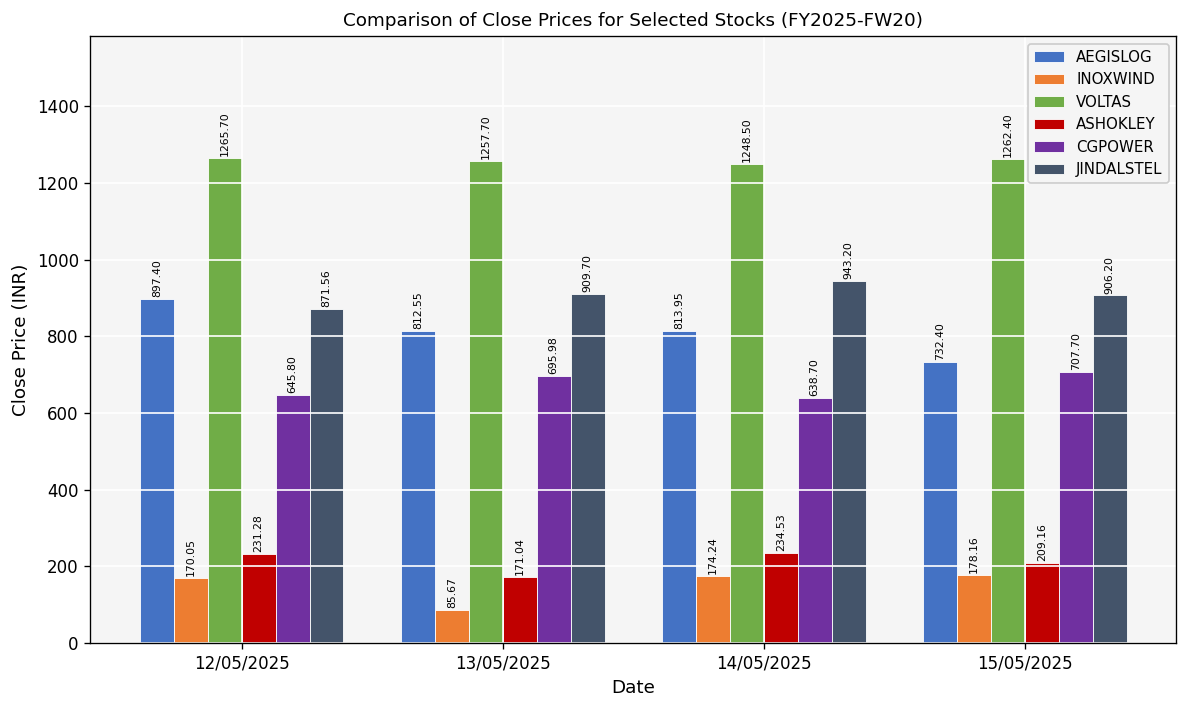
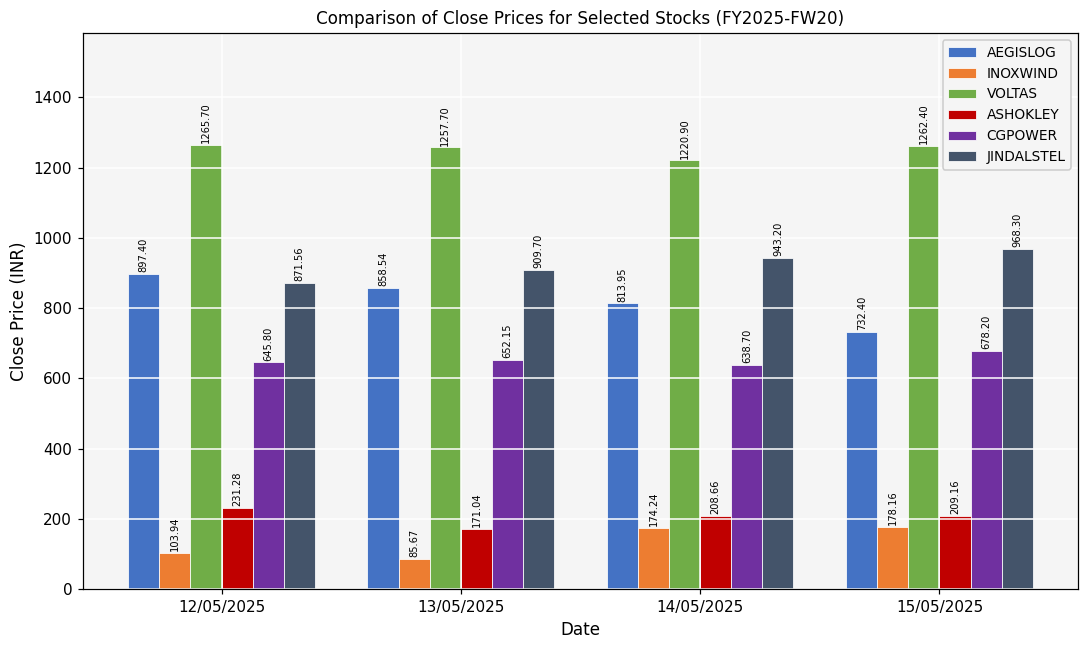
INOXWIND, 12/05/2025: 170.05 -> 103.94
AEGISLOG, 13/05/2025: 812.55 -> 858.54
CGPOWER, 13/05/2025: 695.98 -> 652.15
VOLTAS, 14/05/2025: 1248.50 -> 1220.90
ASHOKLEY, 14/05/2025: 234.53 -> 208.66
CGPOWER, 15/05/2025: 707.70 -> 678.20
JINDALSTEL, 15/05/2025: 906.20 -> 968.30
